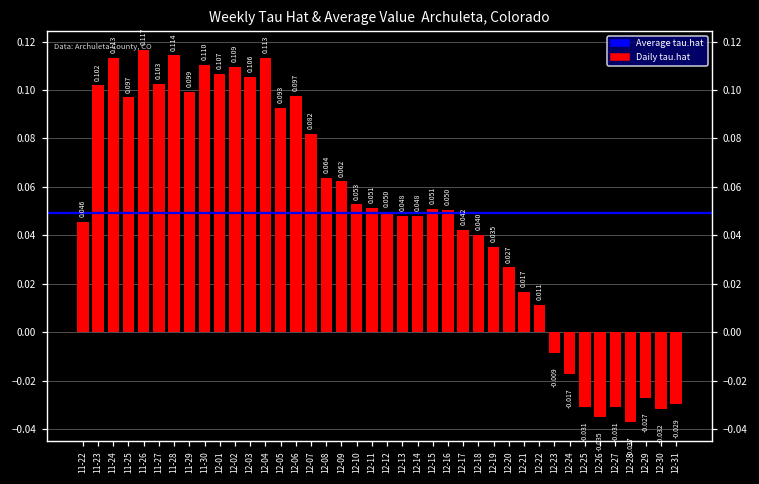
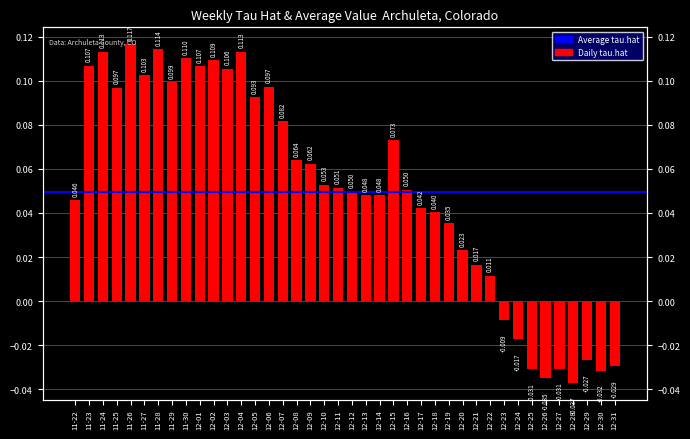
11-23: 0.102 -> 0.107
12-15: 0.051 -> 0.073
12-20: 0.027 -> 0.023
